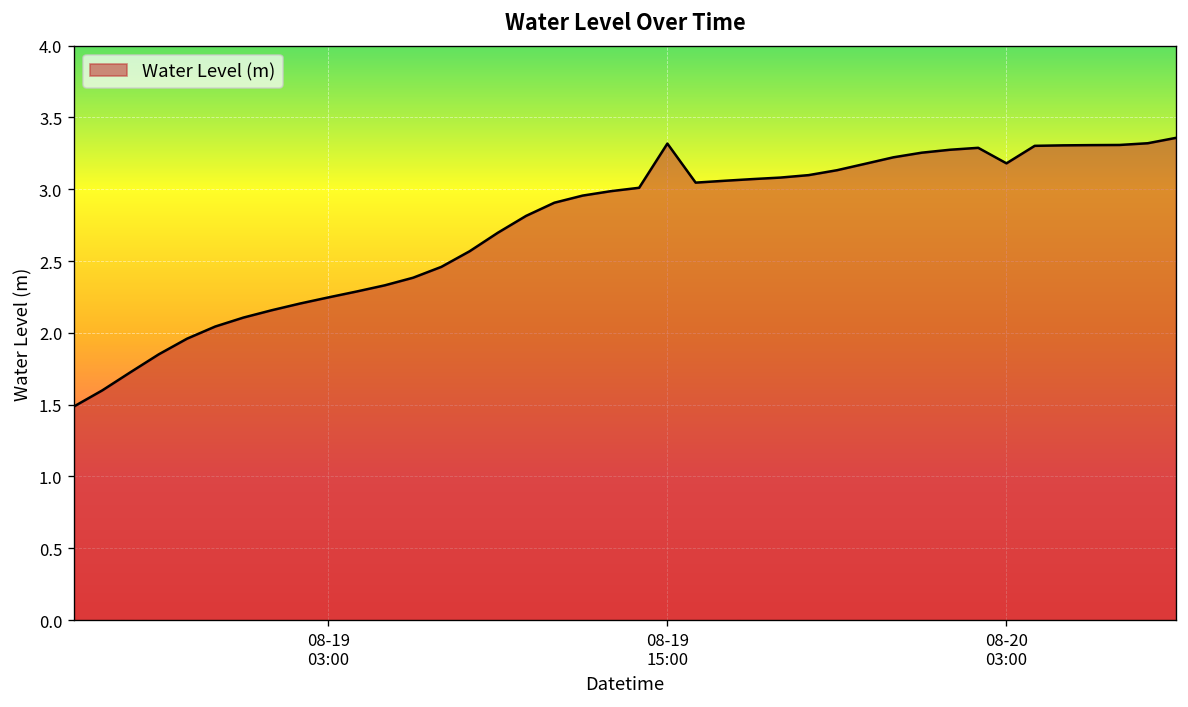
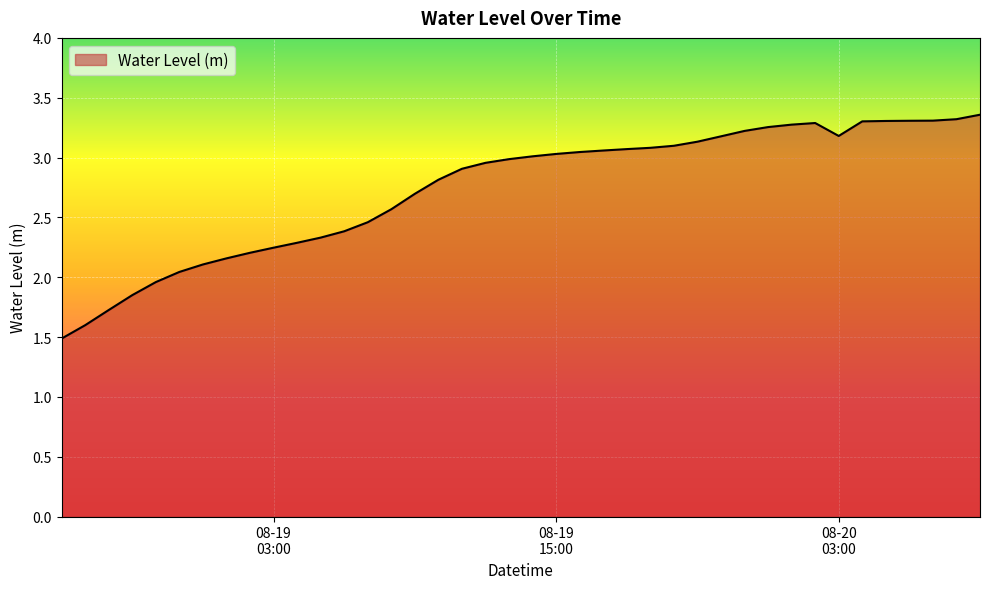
08-19 15:00: 3.32 -> 3.03
